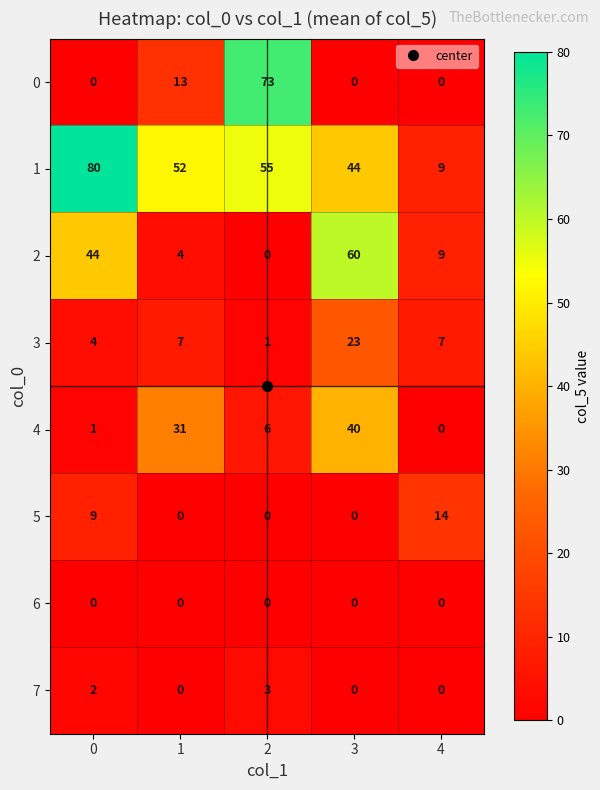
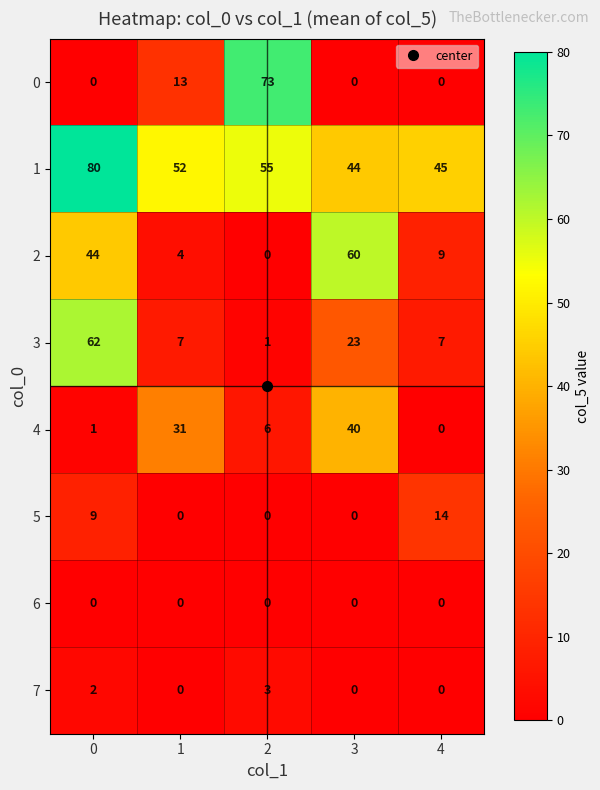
1, 4: 9 -> 45
3, 0: 4 -> 62
